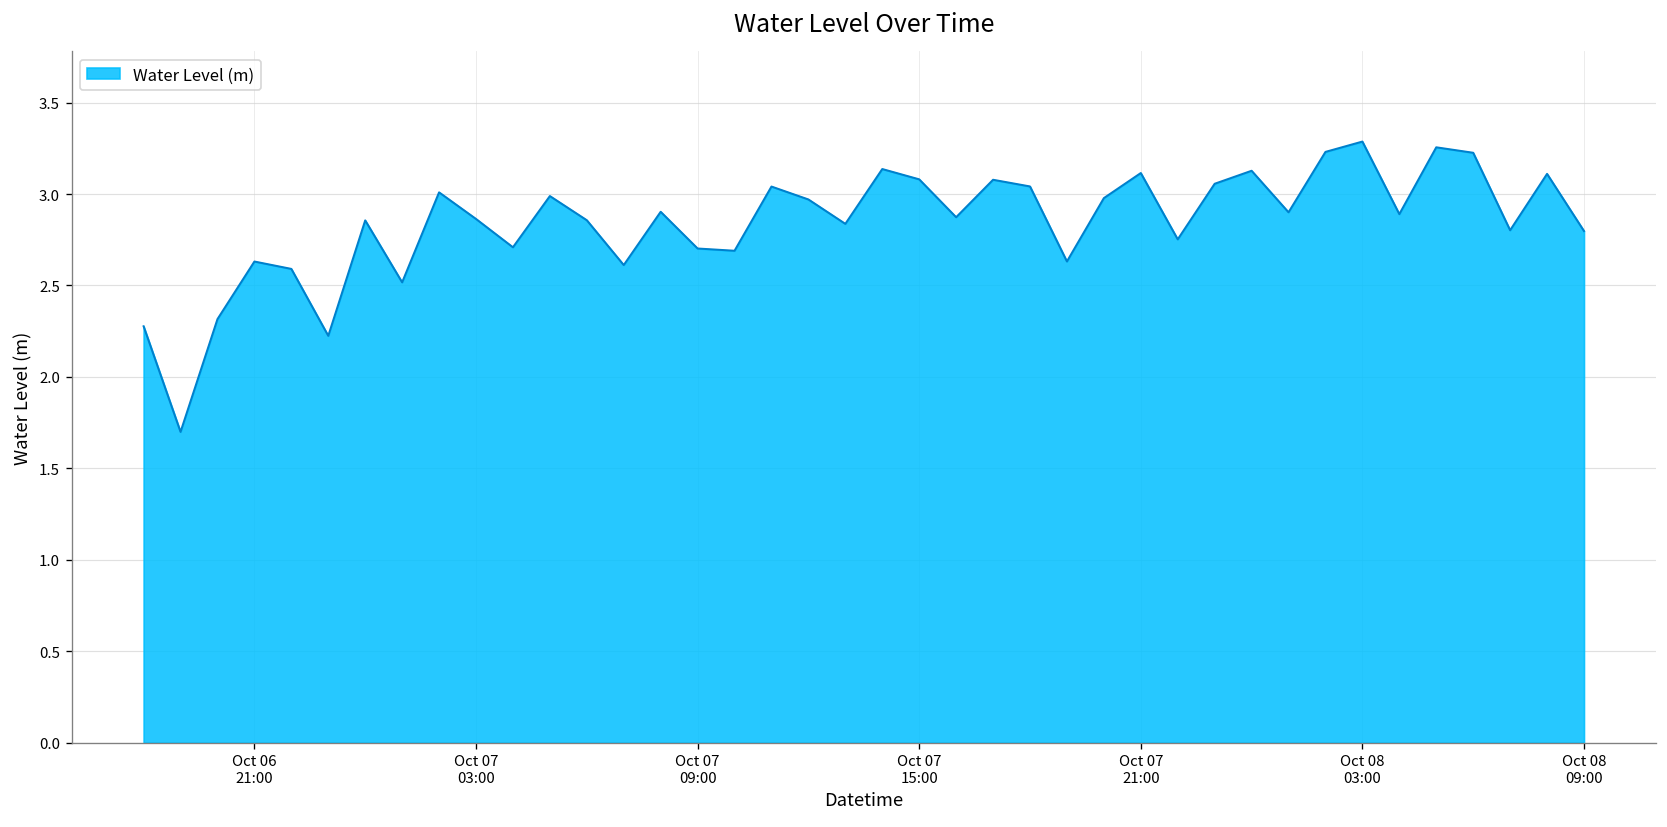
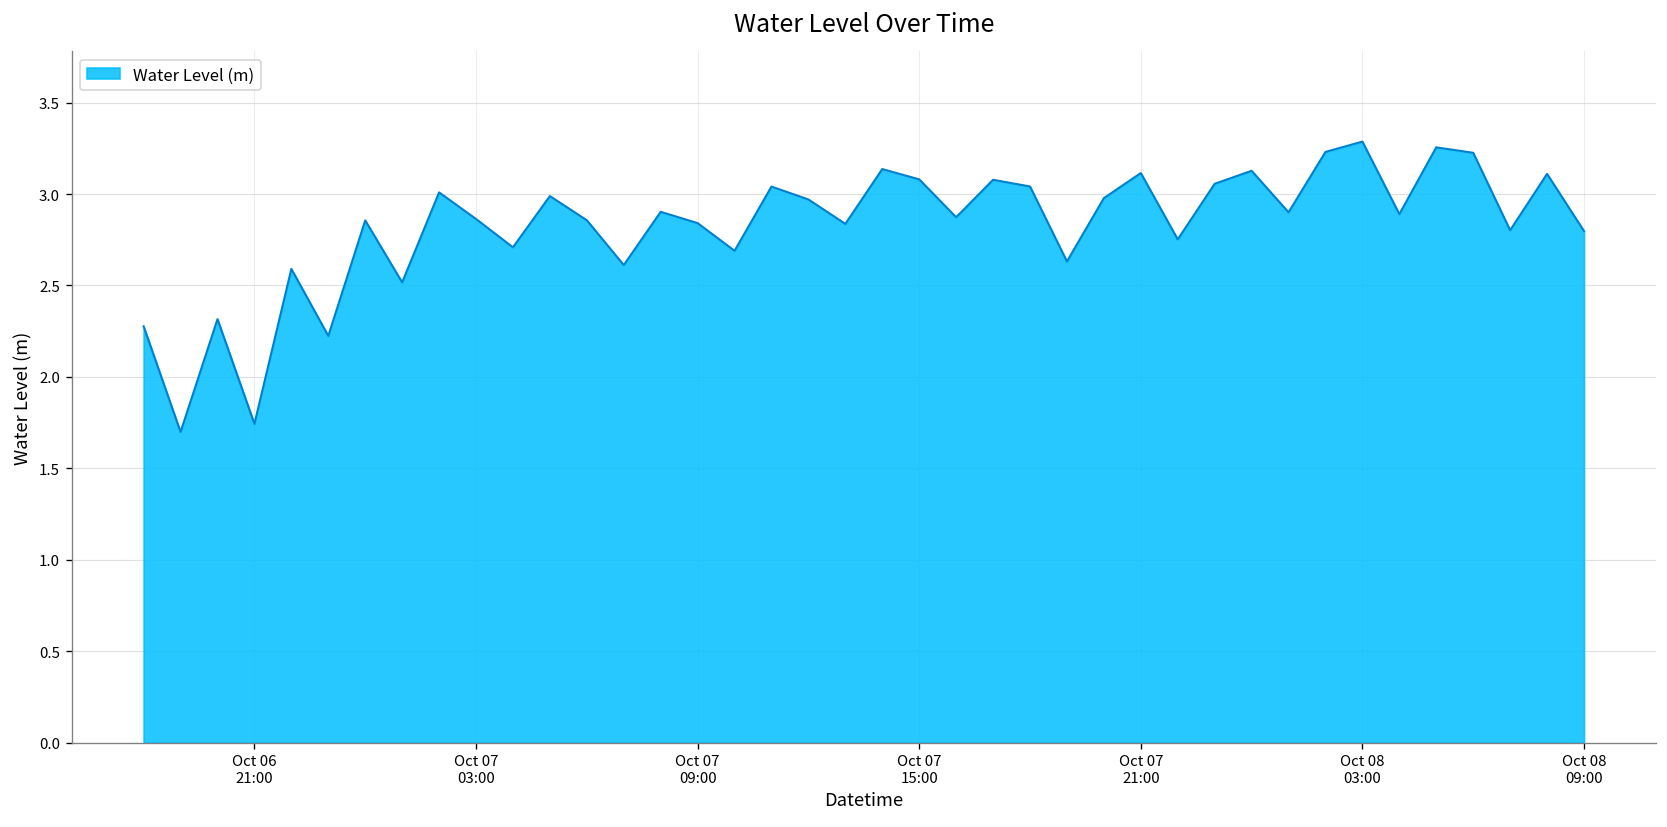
Oct 06 21:00: 2.63 -> 1.74
Oct 07 09:00: 2.70 -> 2.84
